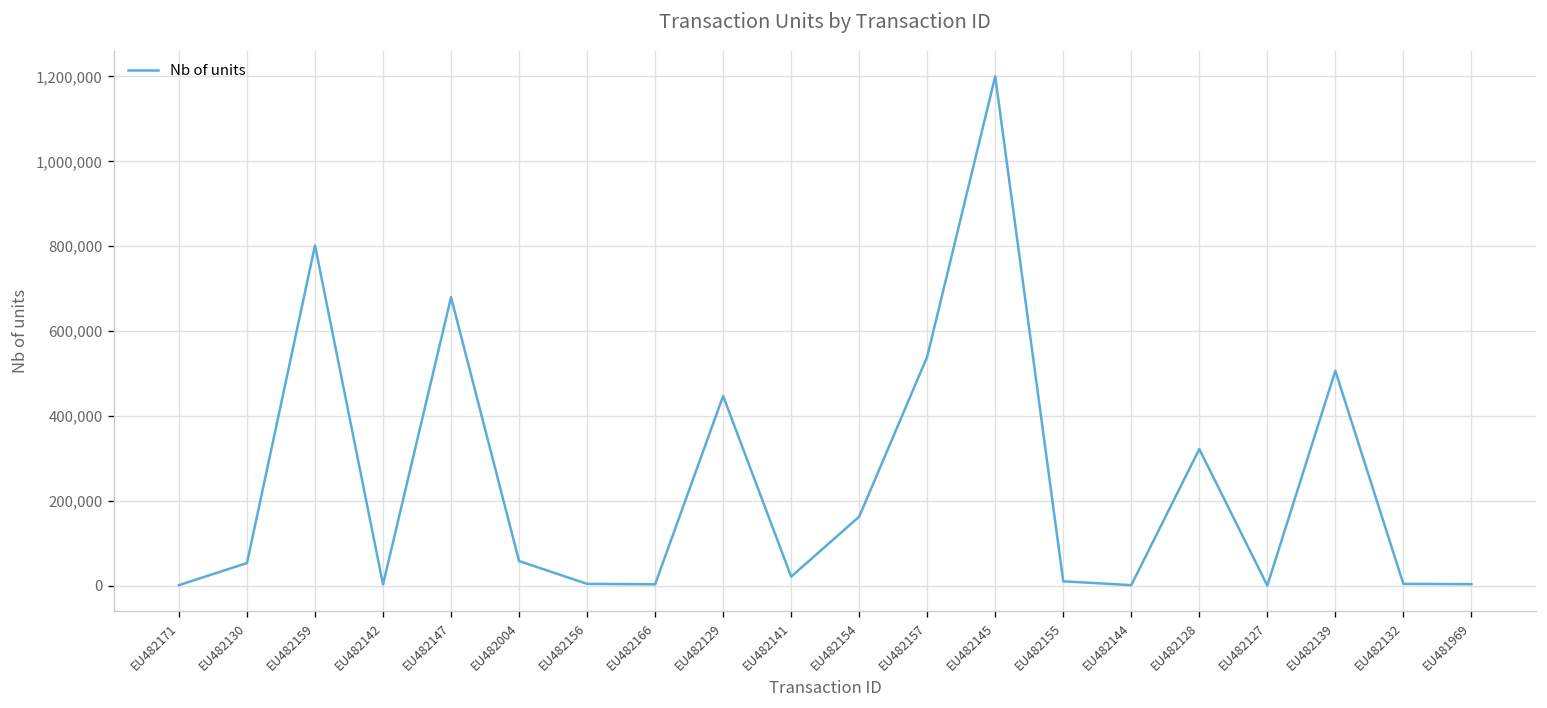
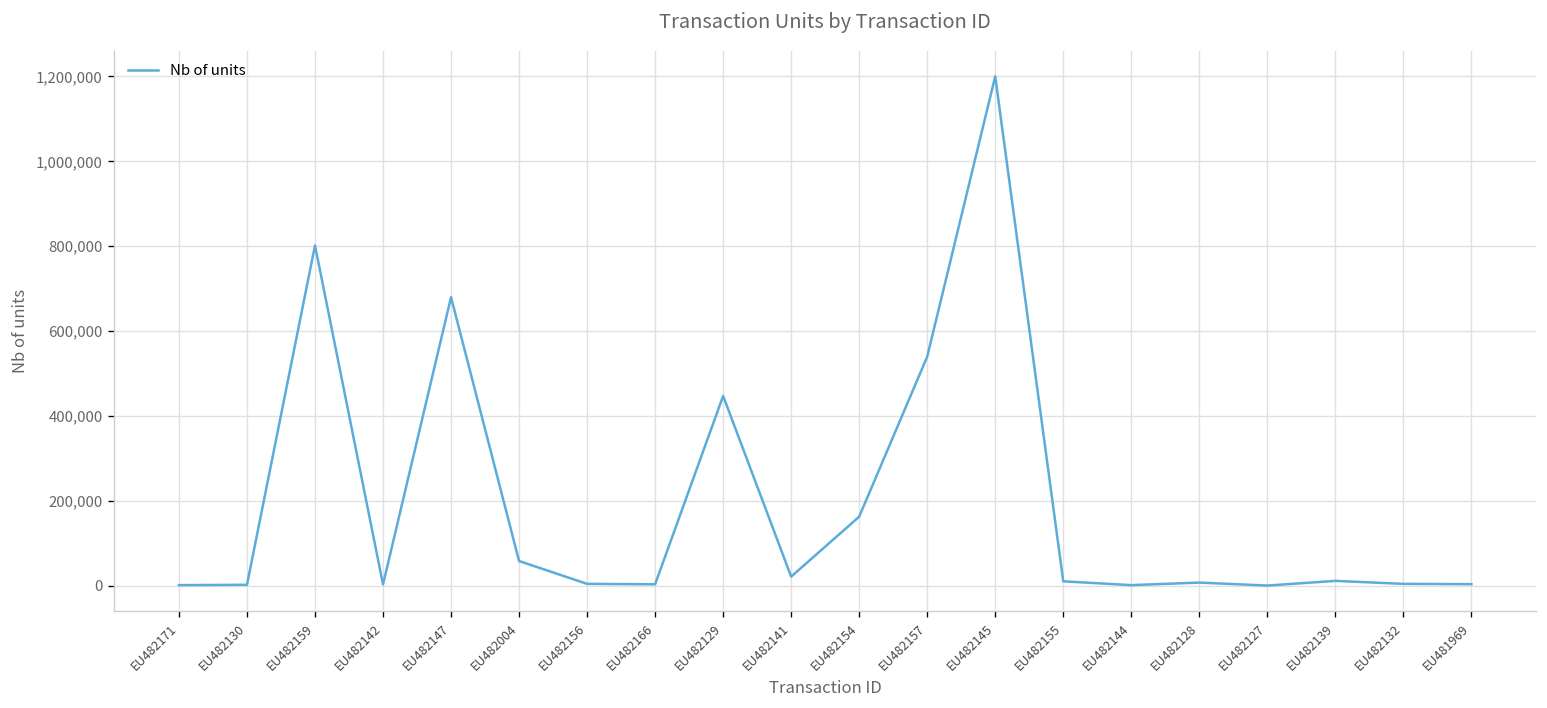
EU482130: 50,000 -> 0
EU482128: 320,000 -> 10,000
EU482139: 510,000 -> 10,000
